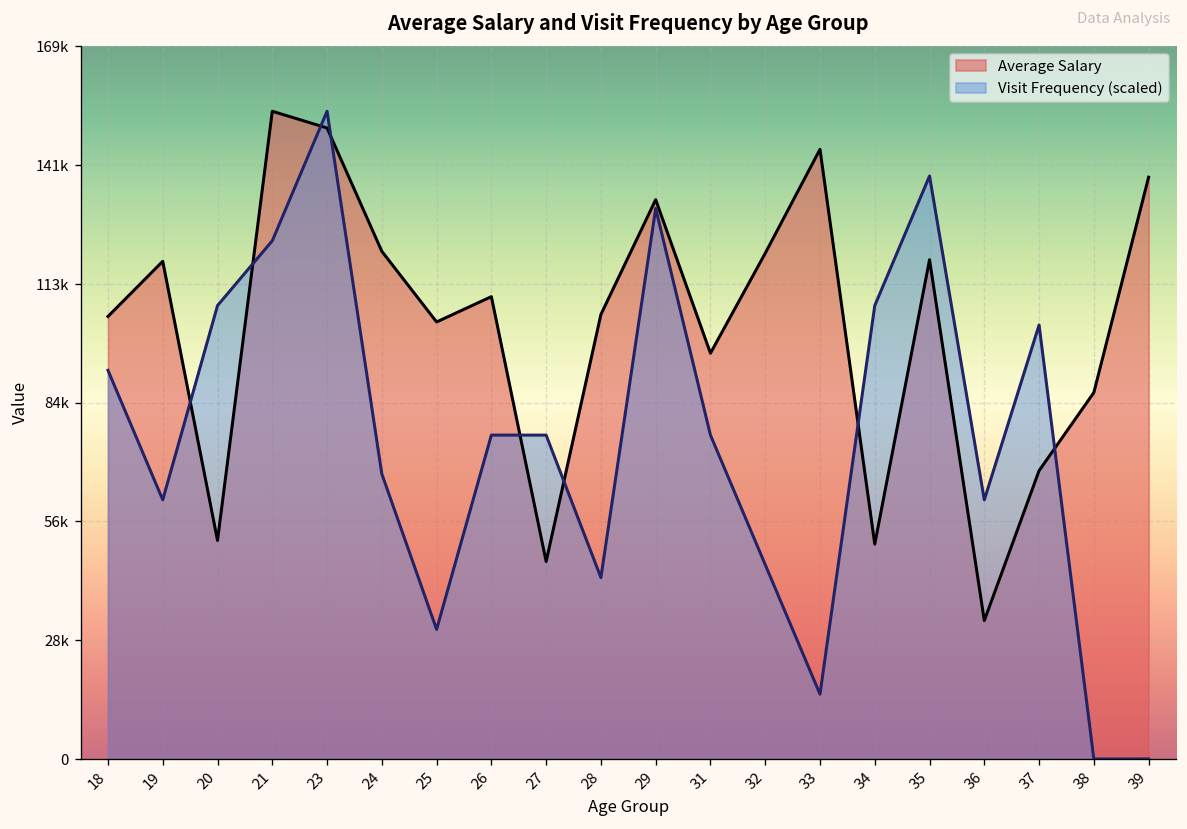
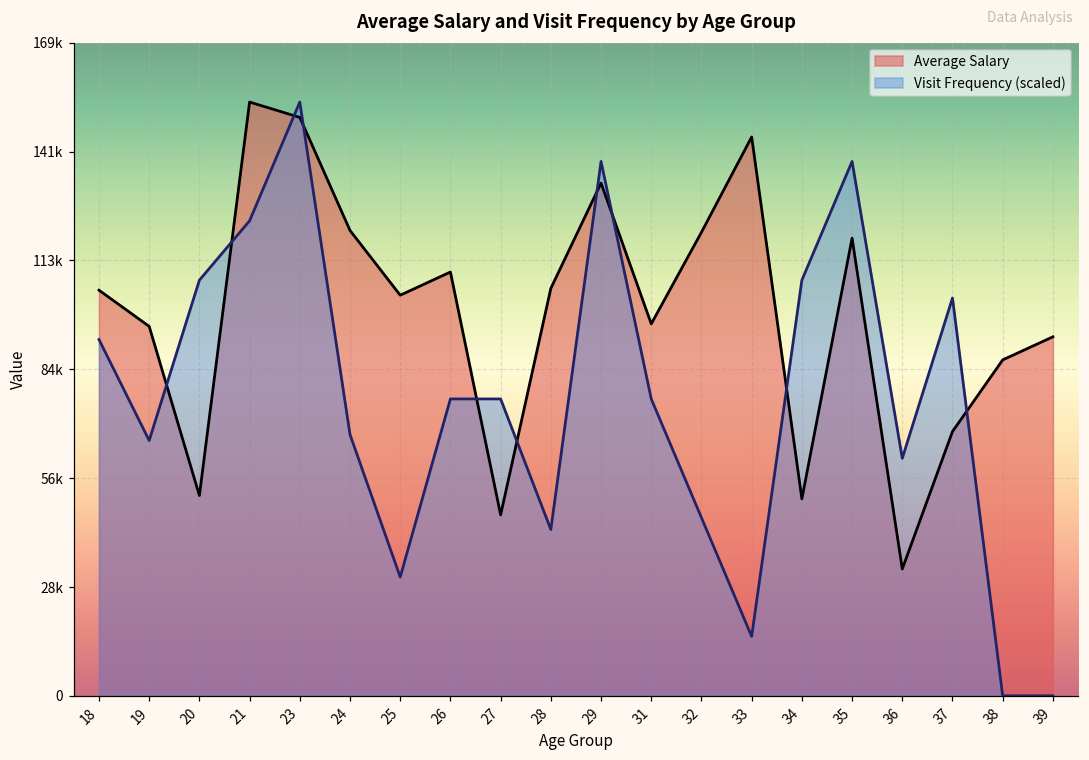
Average Salary, 19: 118000 -> 96000
Visit Frequency (scaled), 19: 62000 -> 66000
Visit Frequency (scaled), 29: 131000 -> 139000
Average Salary, 39: 138000 -> 93000
